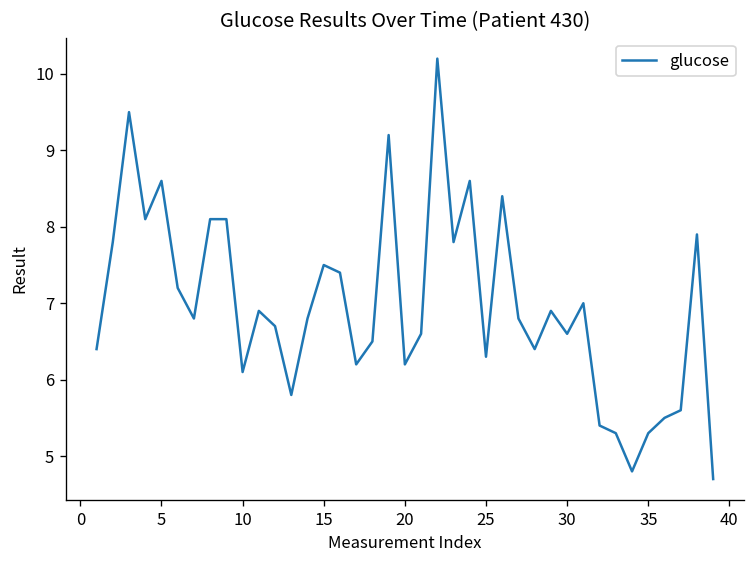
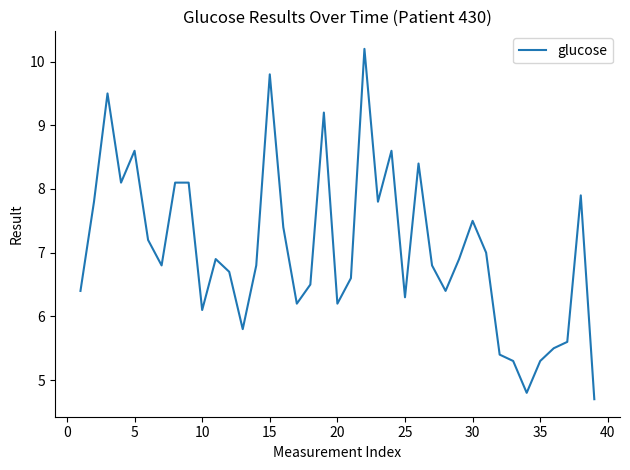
15: 7.5 -> 9.8
30: 6.6 -> 7.5
